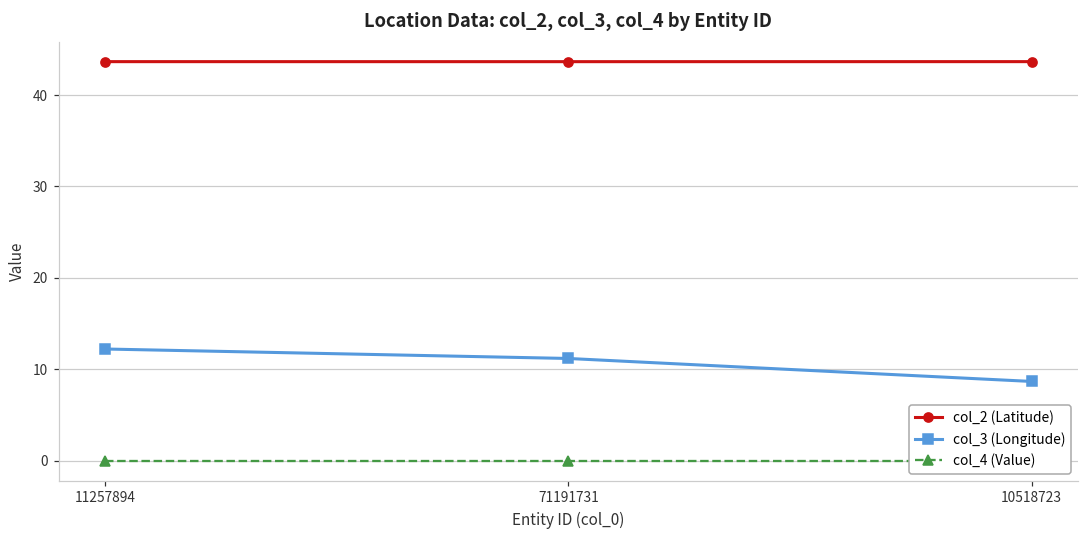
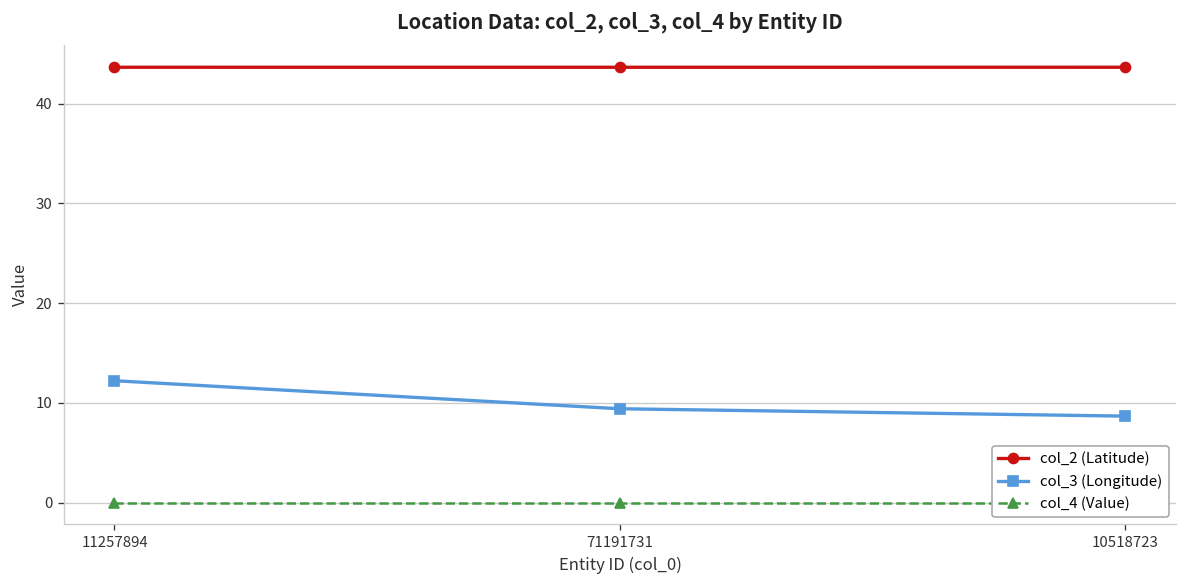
col_3 (Longitude), 71191731: 11 -> 9
